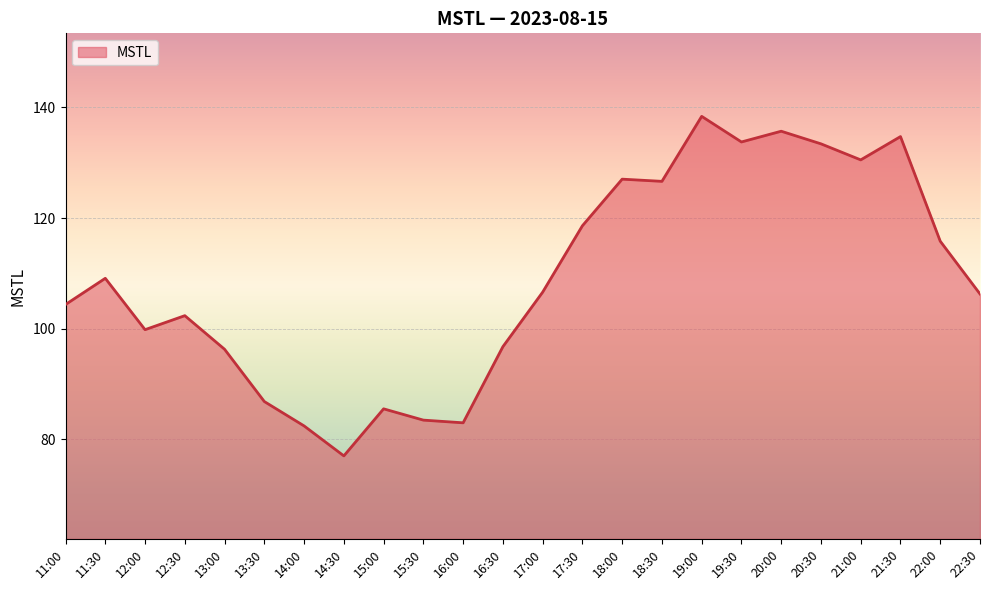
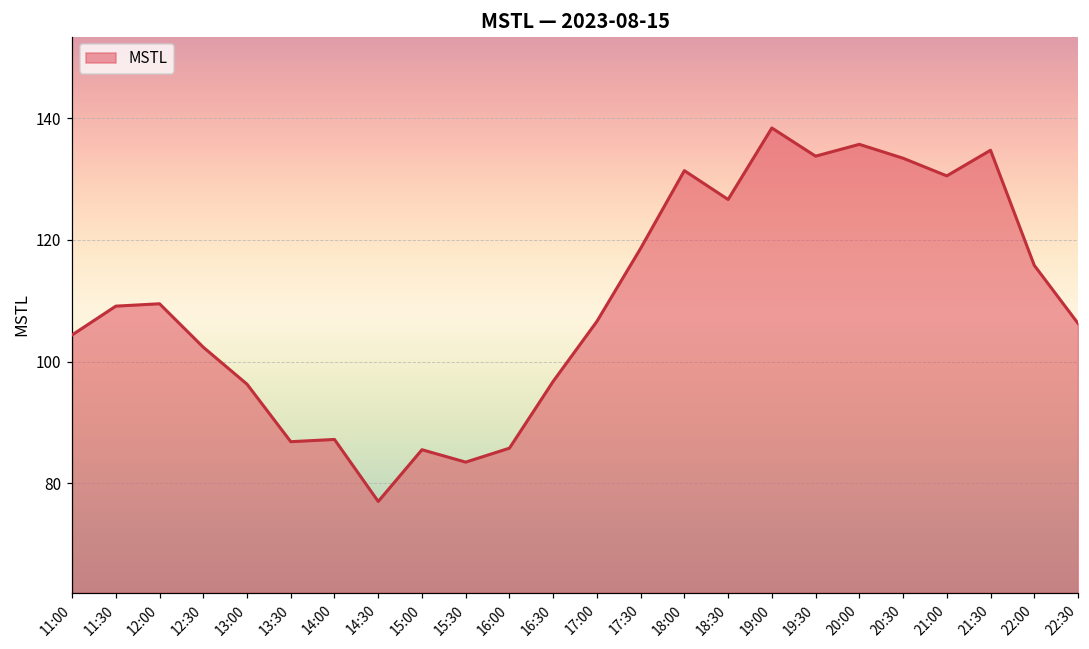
12:00: 100 -> 109
14:00: 82 -> 87
16:00: 83 -> 86
18:00: 127 -> 131
